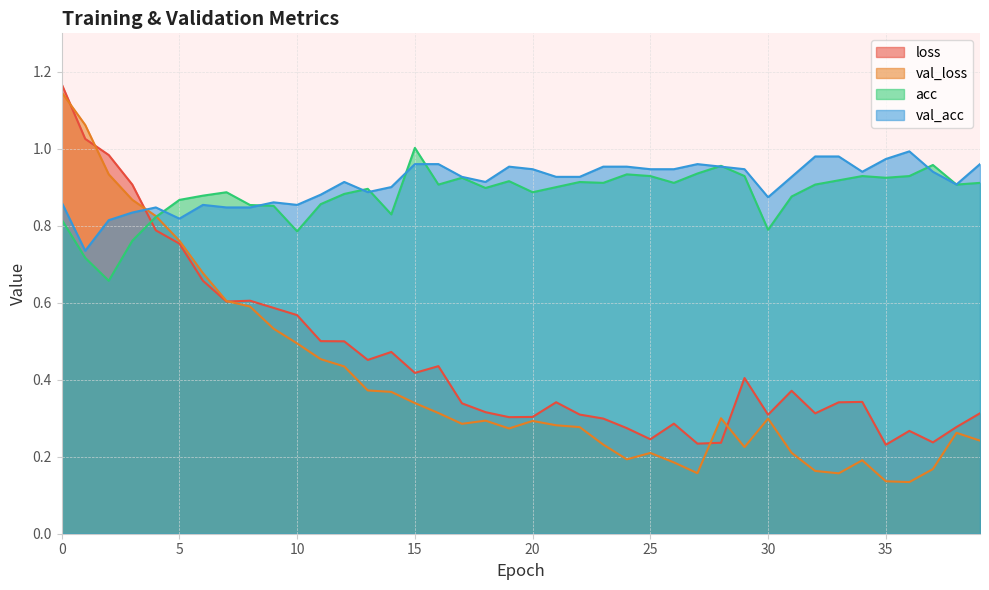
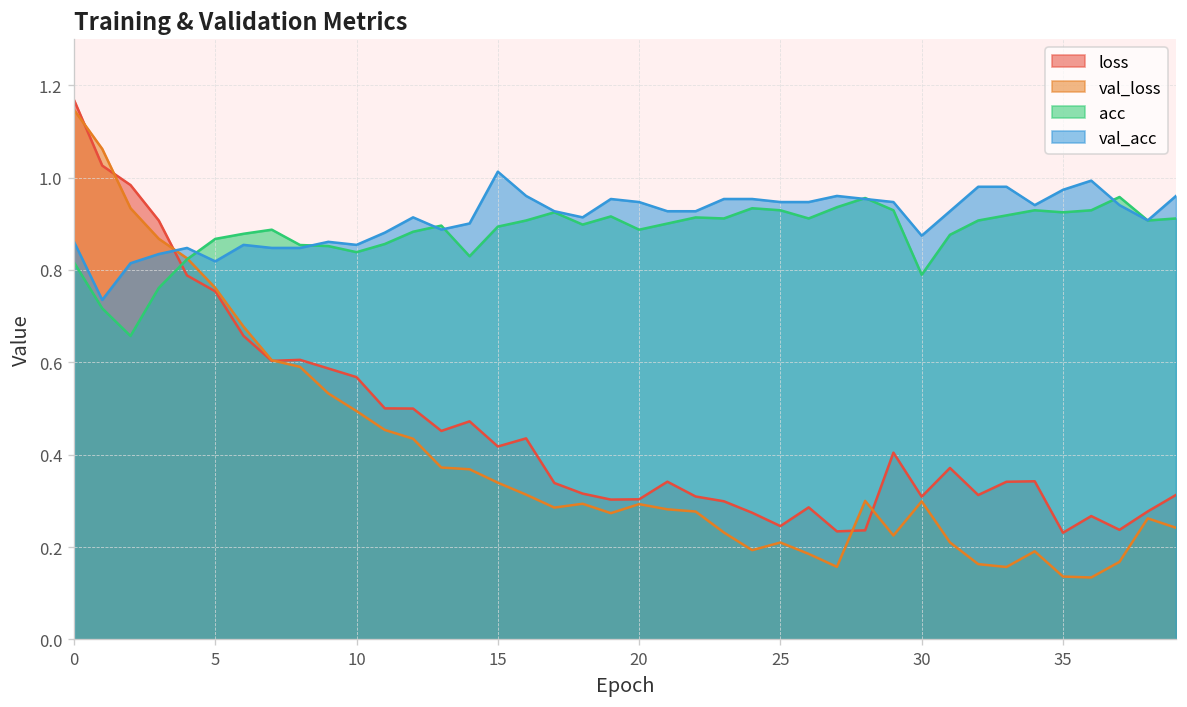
acc, 10: 0.79 -> 0.84
acc, 15: 1.00 -> 0.89
val_acc, 15: 0.96 -> 1.01
